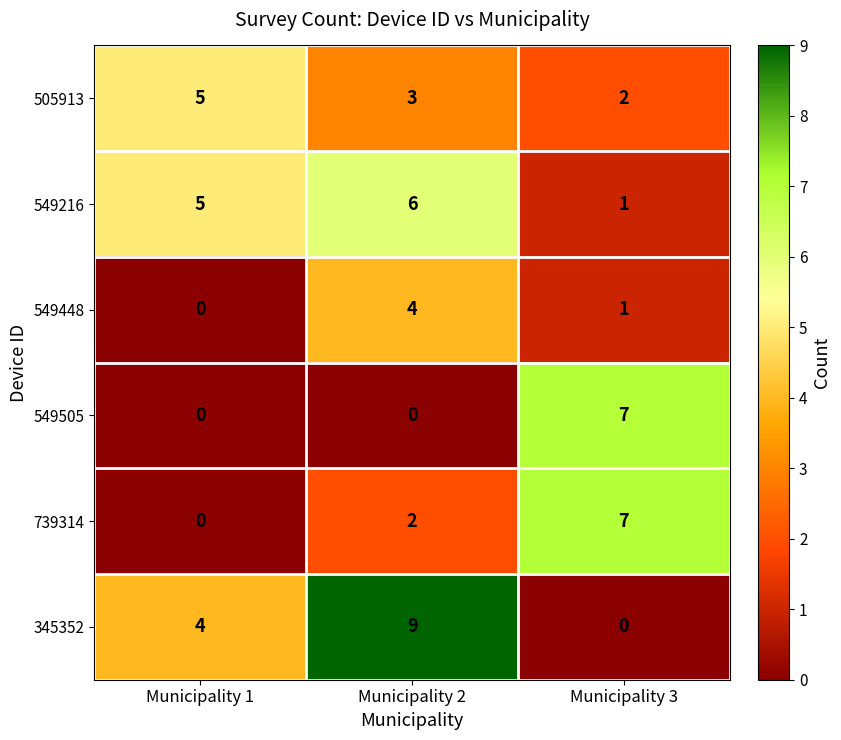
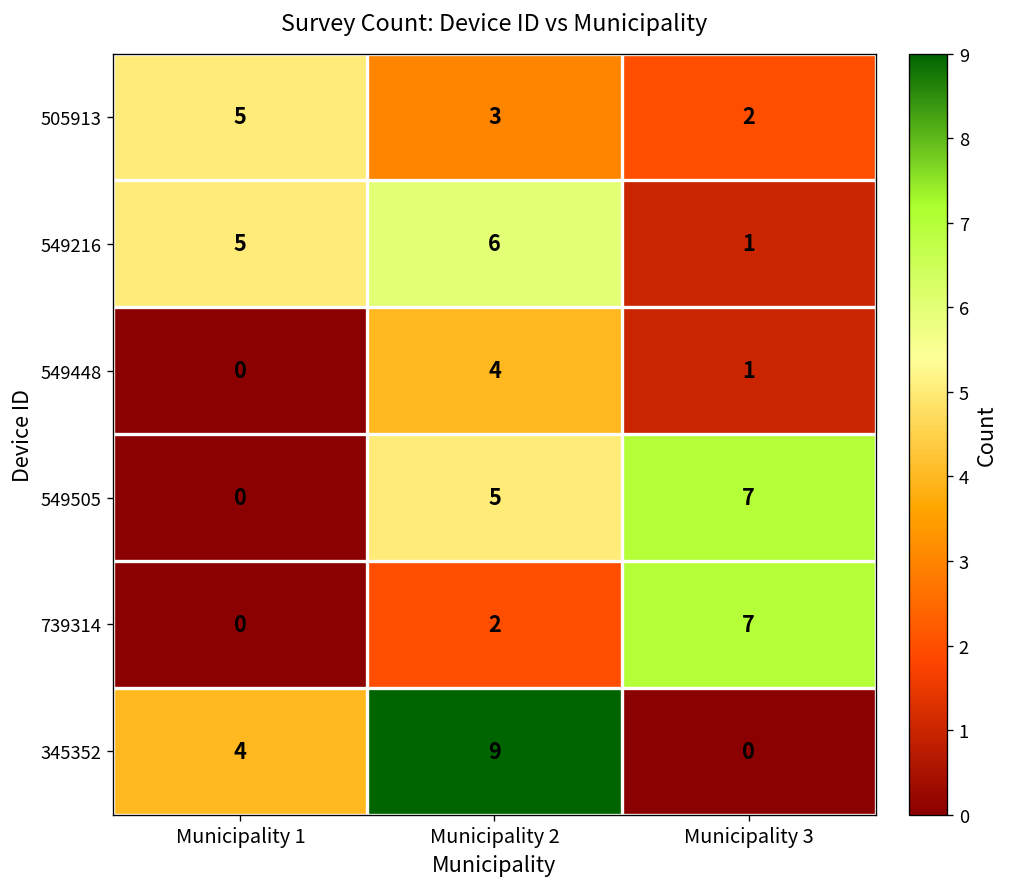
549505, Municipality 2: 0 -> 5
